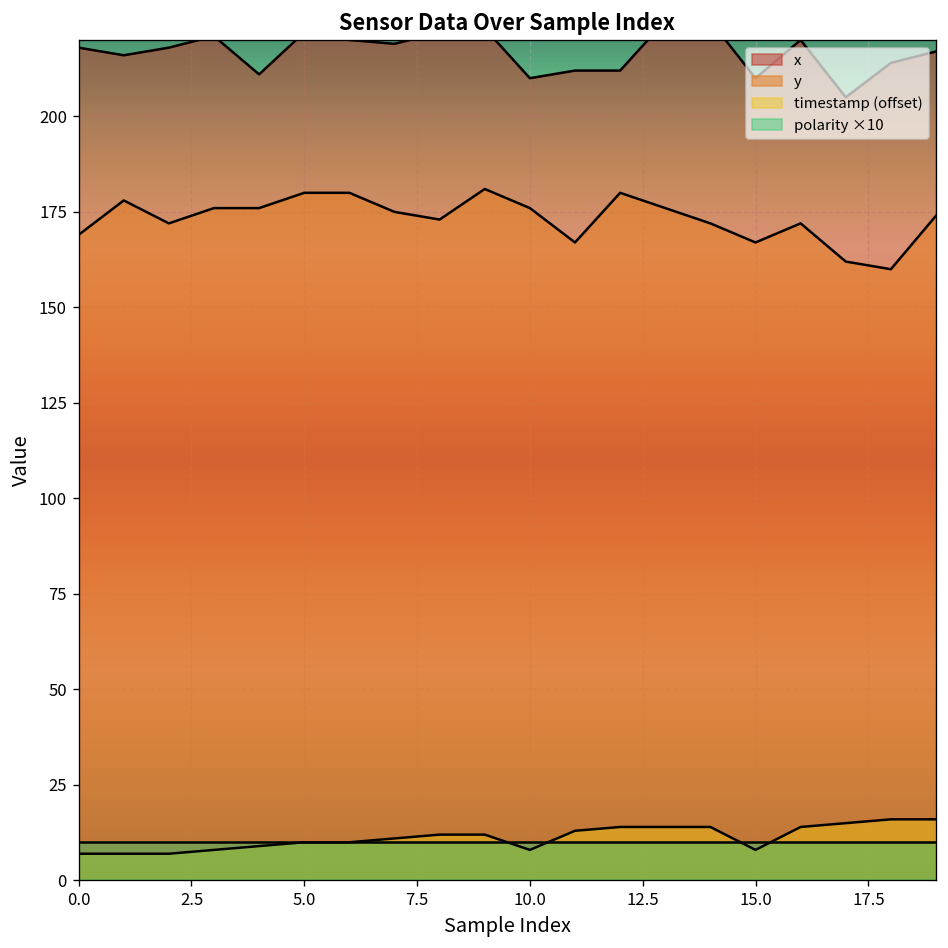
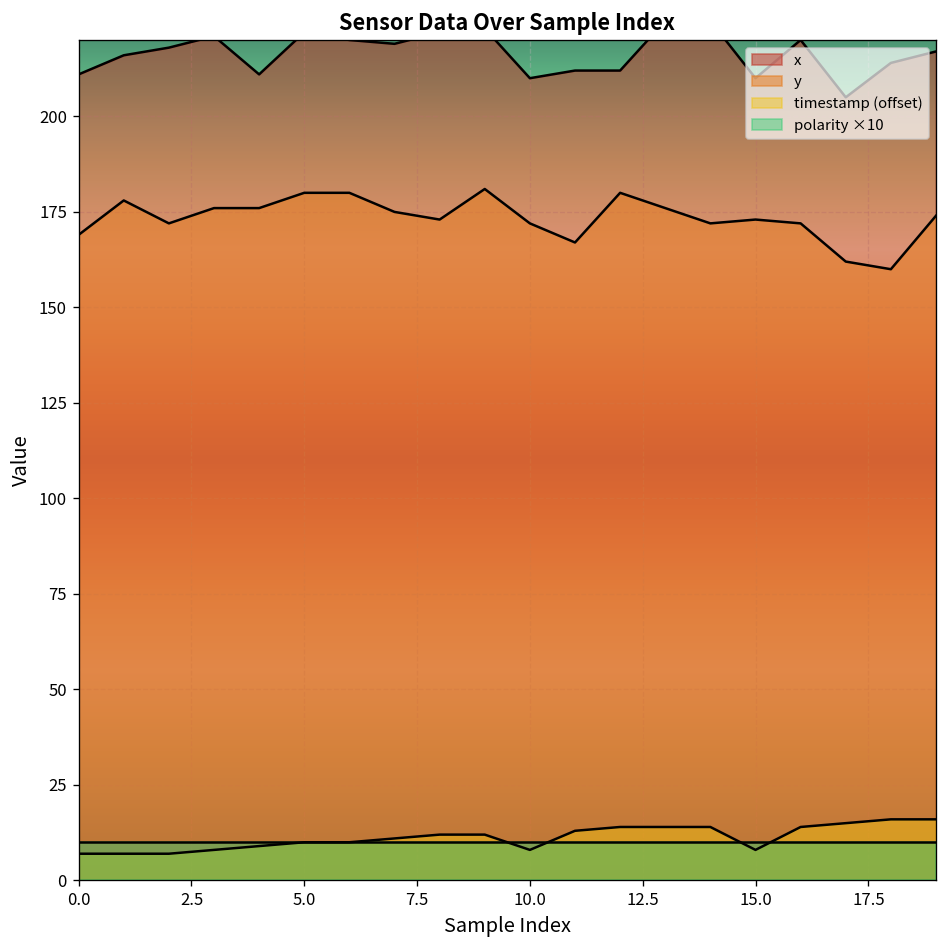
x, 0.0: 218 -> 211
y, 10.0: 176 -> 172
y, 15.0: 167 -> 173
